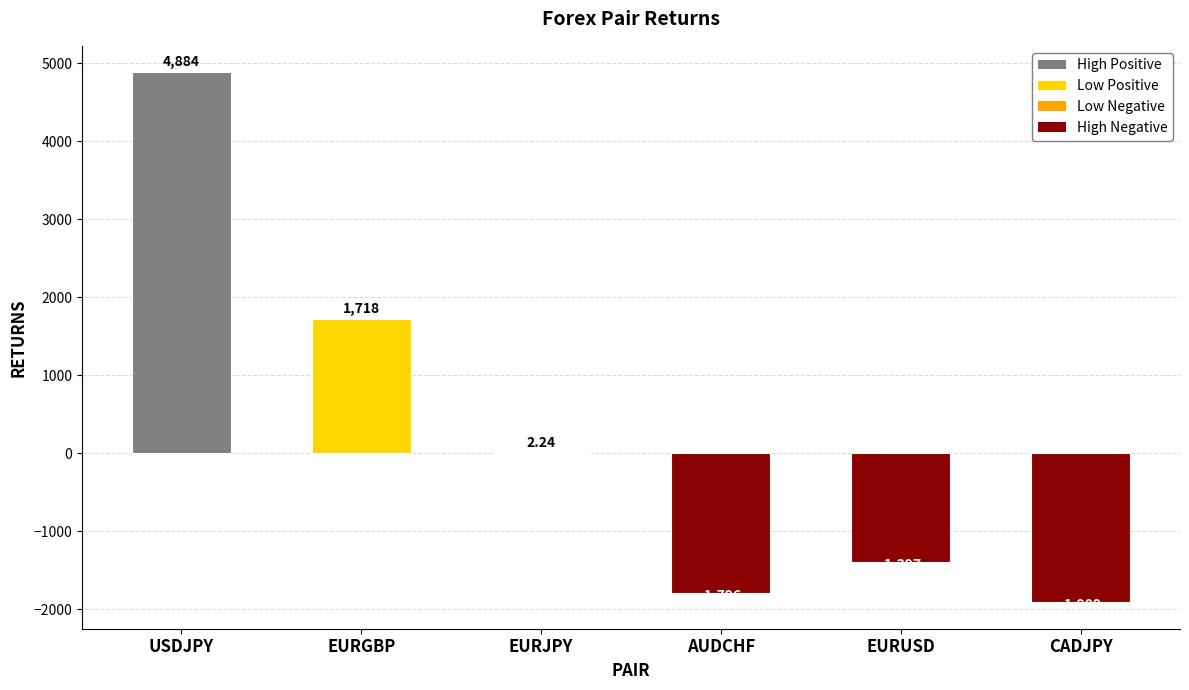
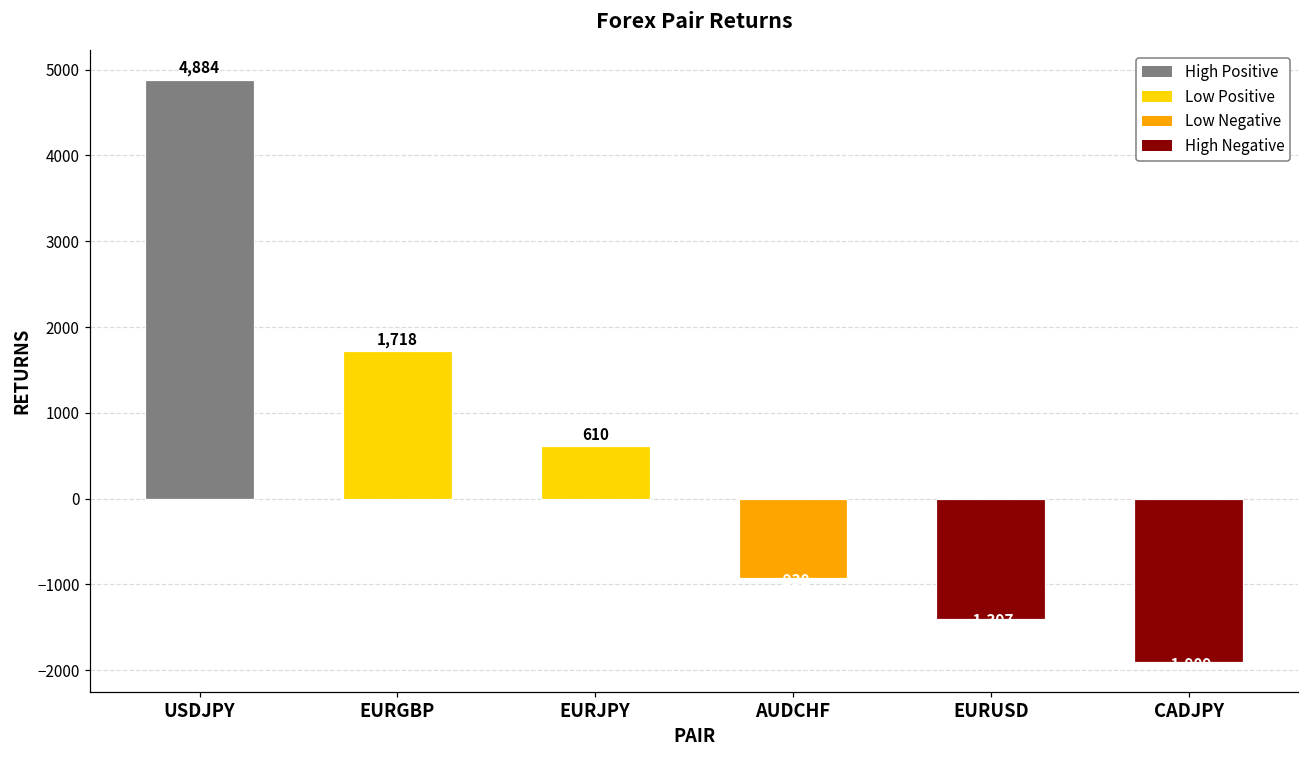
EURJPY: 2.24 -> 610
AUDCHF: -1800 -> -900
